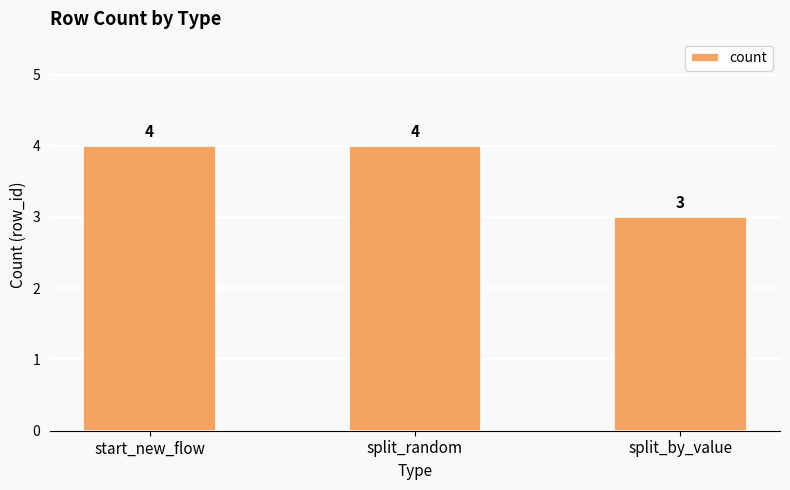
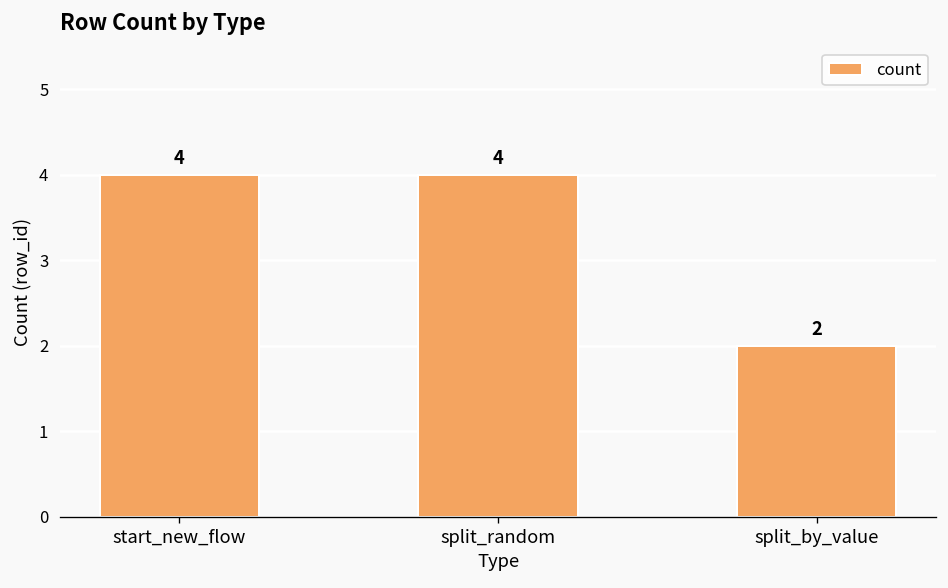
split_by_value: 3 -> 2
